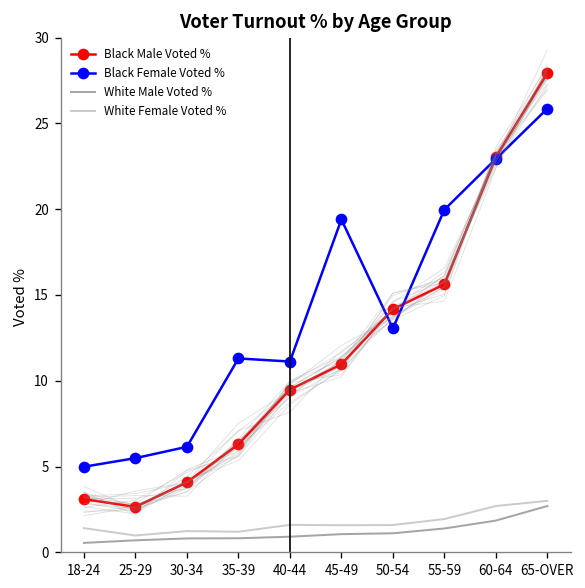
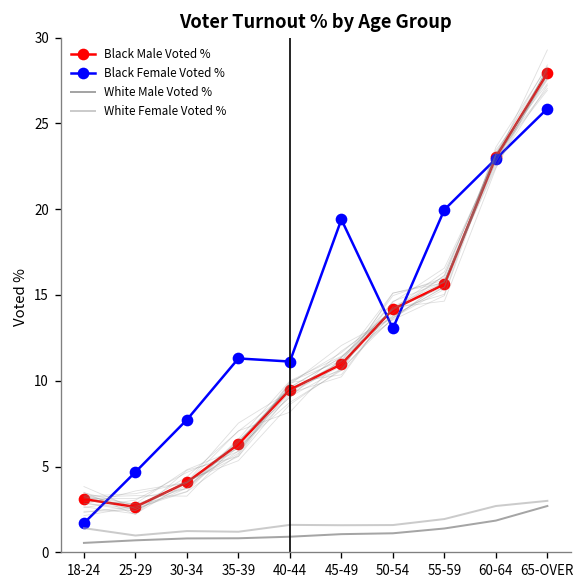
Black Female Voted %, 18-24: 5.0 -> 1.7
Black Female Voted %, 25-29: 5.5 -> 4.7
Black Female Voted %, 30-34: 6.2 -> 7.7
